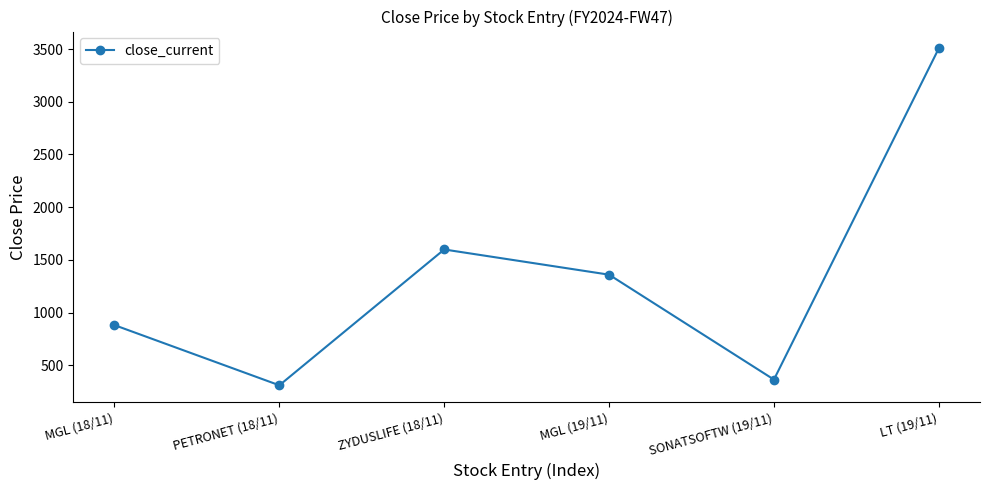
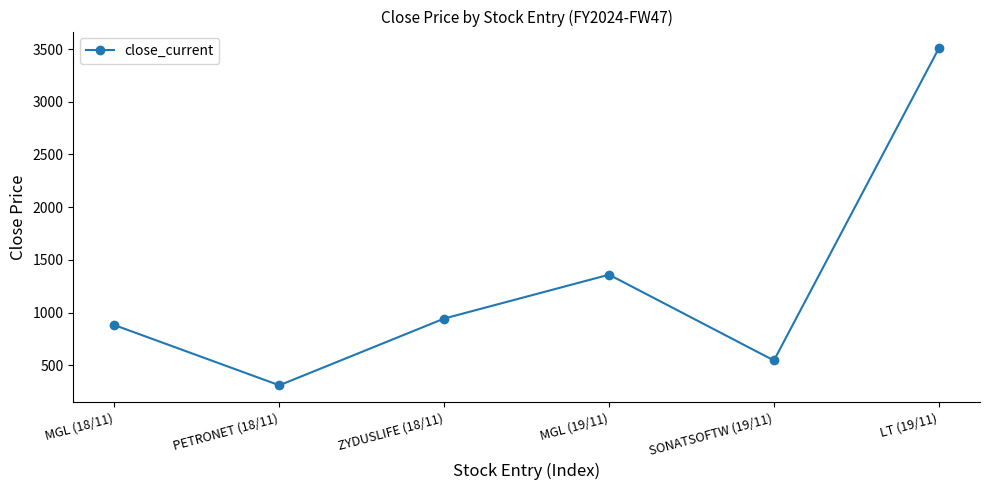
ZYDUSLIFE (18/11): 1600 -> 940
SONATSOFTW (19/11): 370 -> 550
